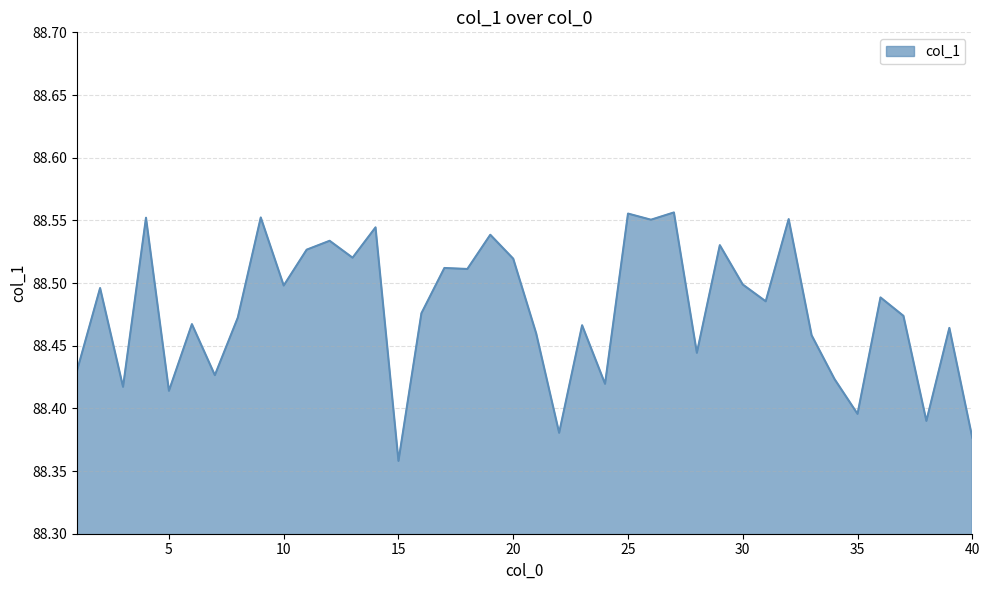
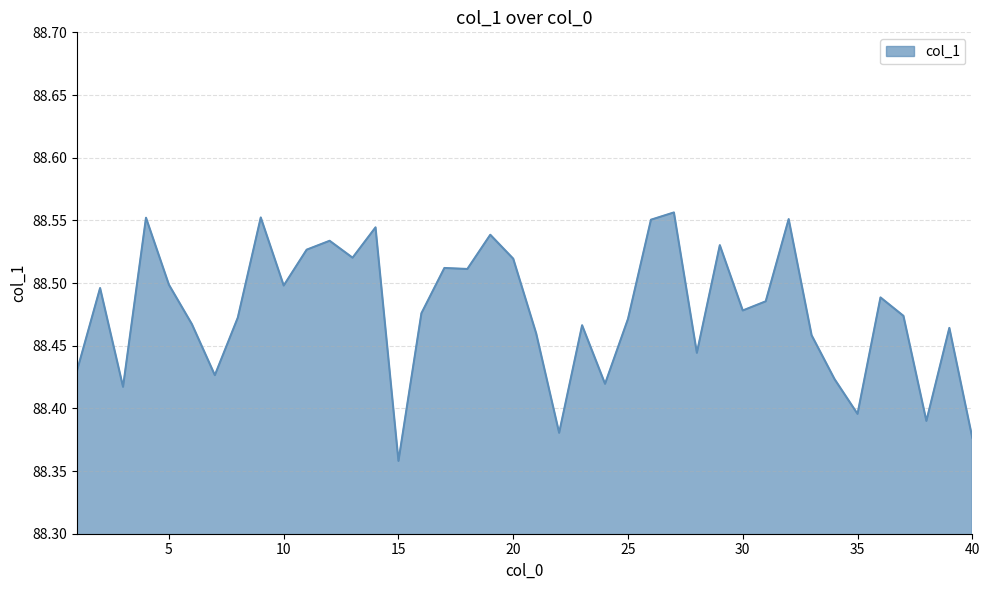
5: 88.414 -> 88.499
25: 88.555 -> 88.471
30: 88.499 -> 88.478
